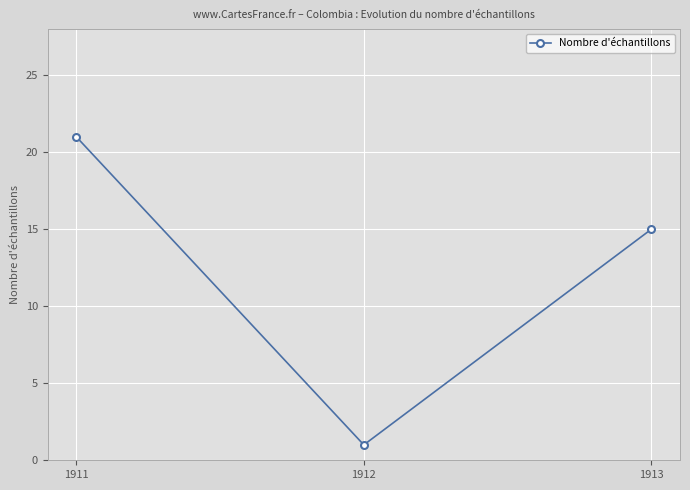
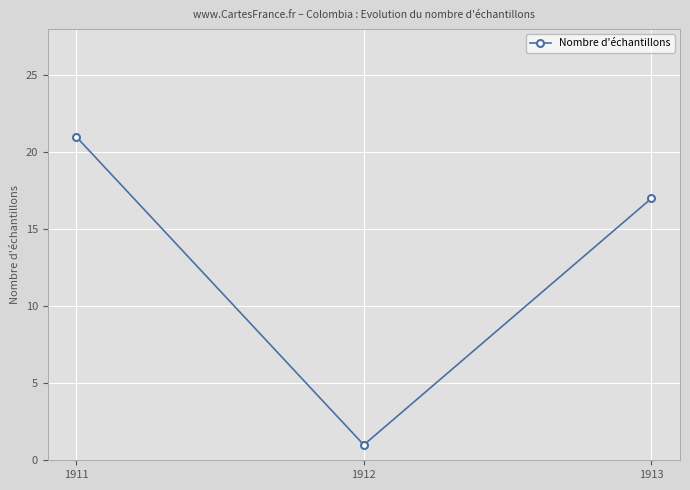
1913: 15 -> 17
